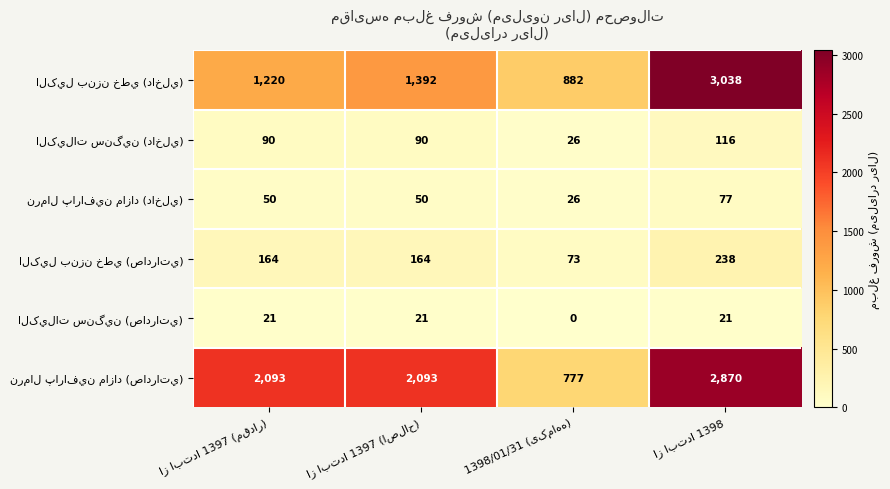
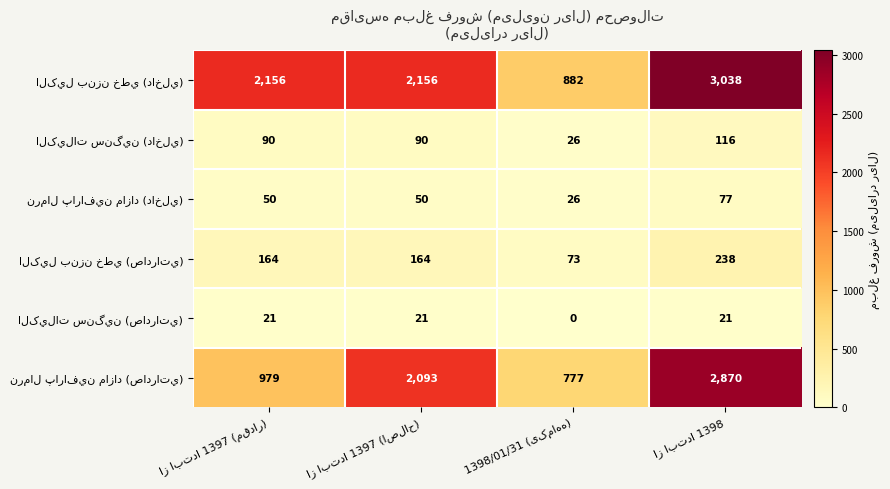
الکيل بنزن خطي (داخلي), از ابتدا 1397 (مقدار): 1,220 -> 2,156
الکيل بنزن خطي (داخلي), از ابتدا 1397 (اصلاح): 1,392 -> 2,156
نرمال پارافين مازاد (صادراتي), از ابتدا 1397 (مقدار): 2,093 -> 979
